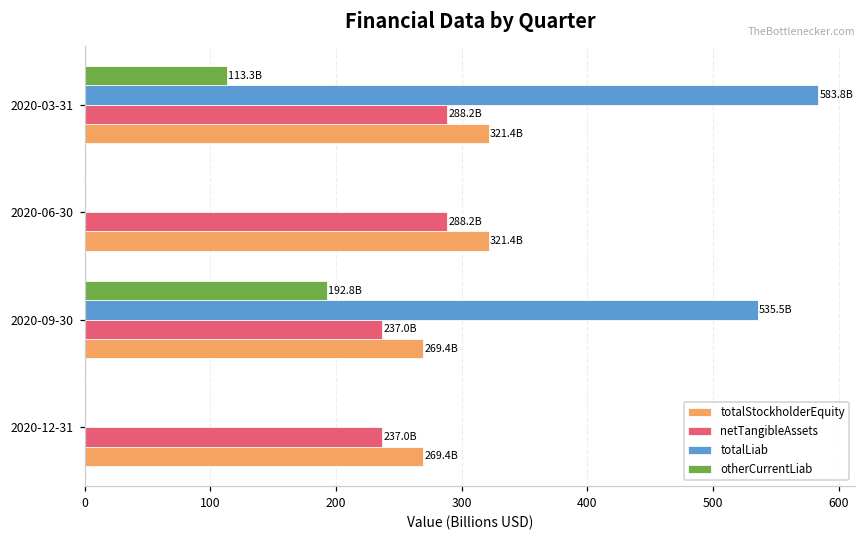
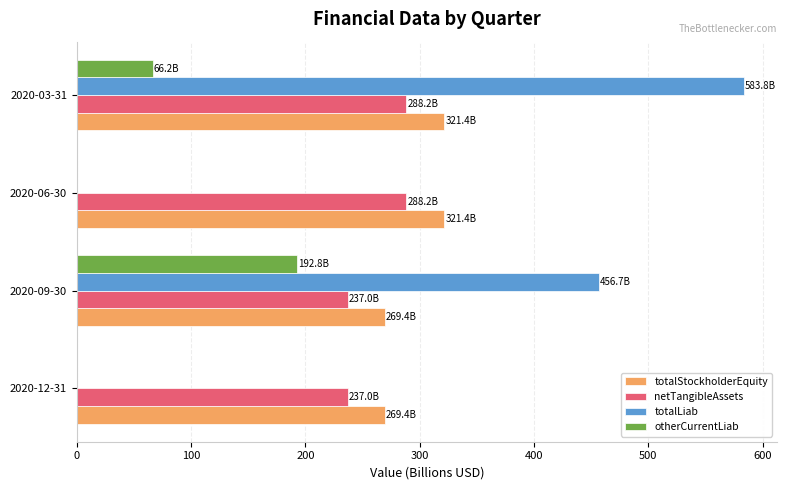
otherCurrentLiab, 2020-03-31: 113.3B -> 66.2B
totalLiab, 2020-09-30: 535.5B -> 456.7B
